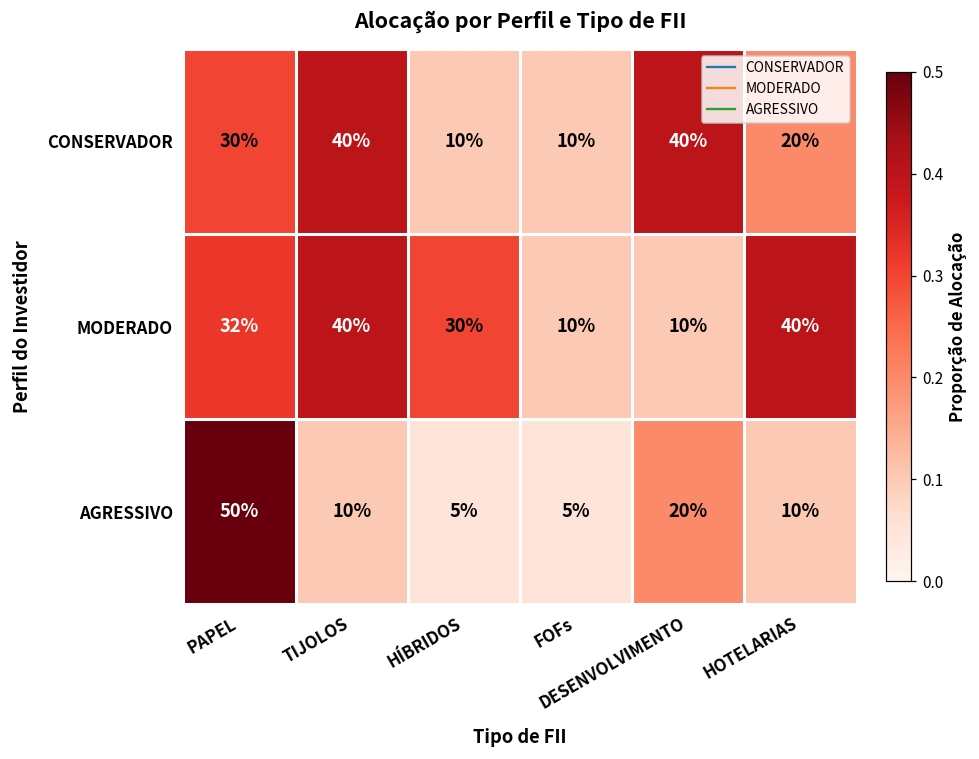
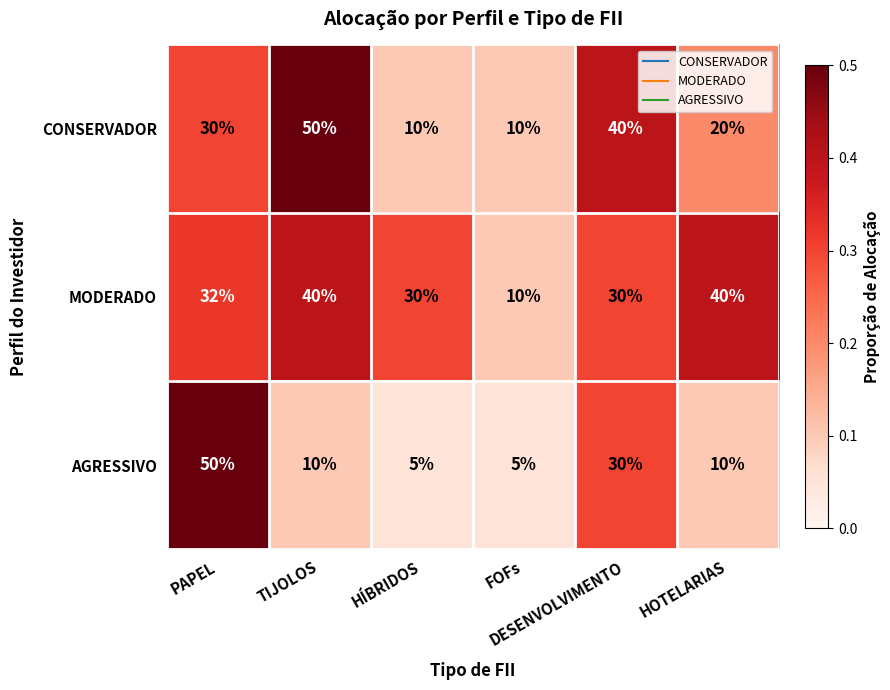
CONSERVADOR, TIJOLOS: 40% -> 50%
MODERADO, DESENVOLVIMENTO: 10% -> 30%
AGRESSIVO, DESENVOLVIMENTO: 20% -> 30%
